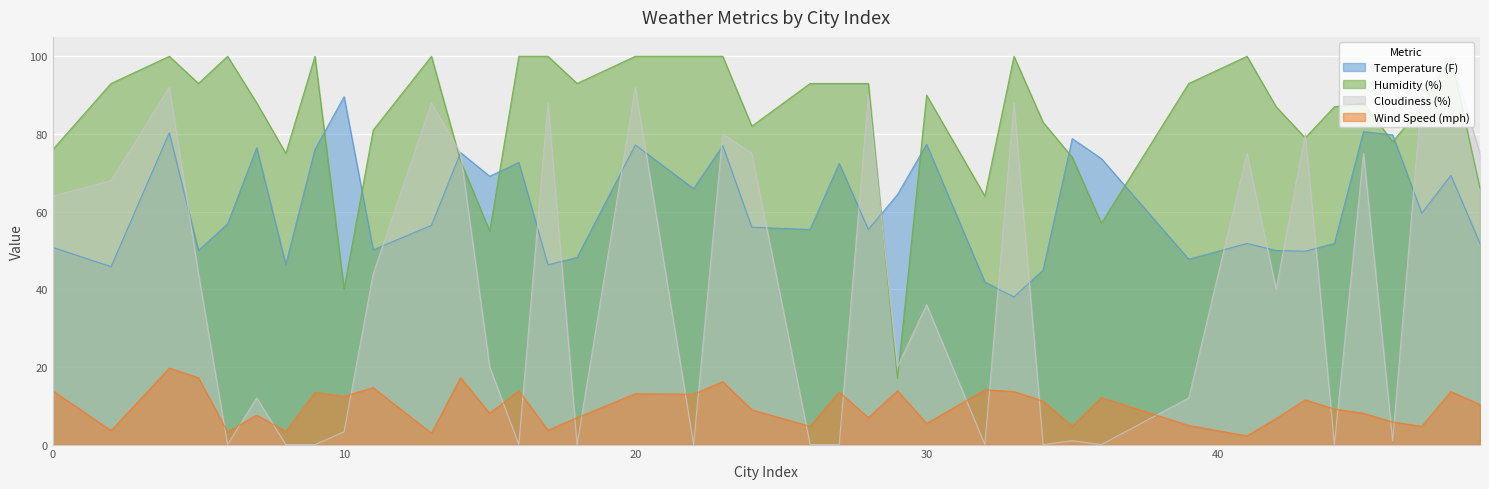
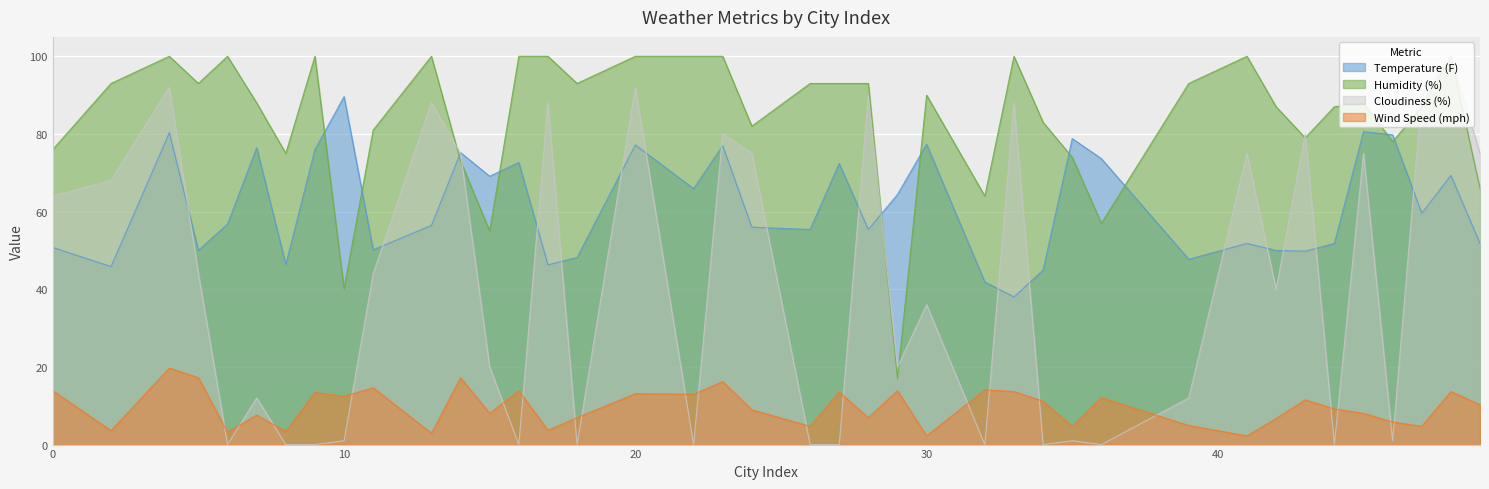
Cloudiness (%), 10: 3 -> 1
Wind Speed (mph), 30: 5 -> 2
